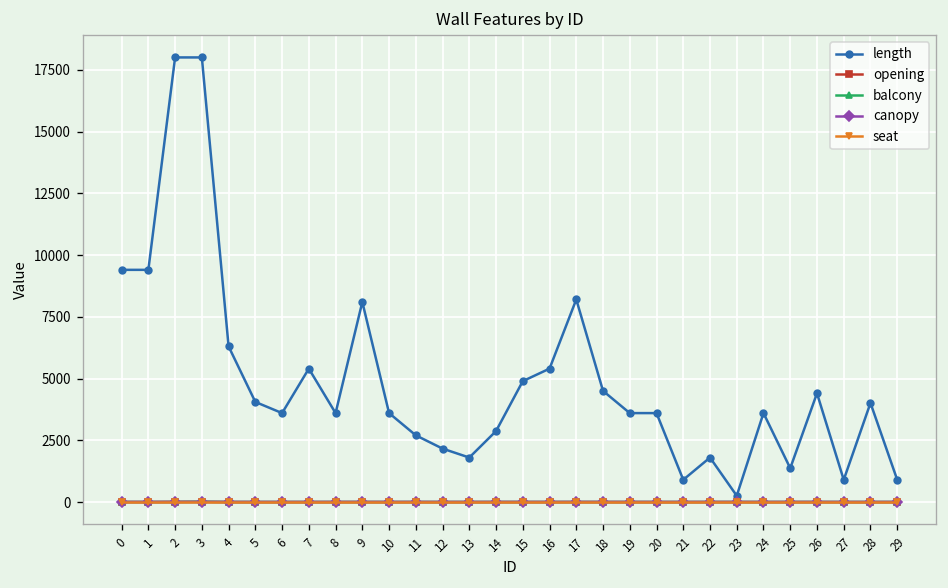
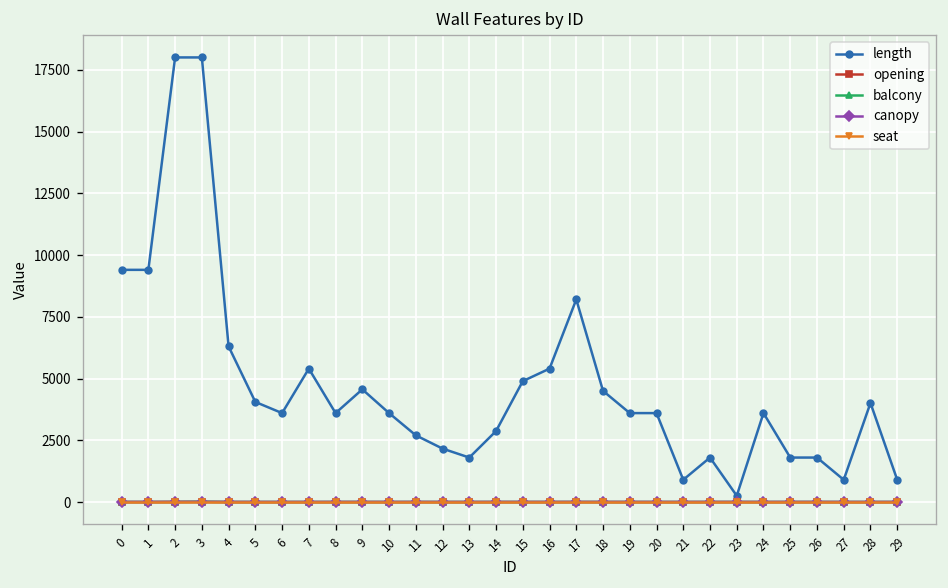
length, 9: 8100 -> 4600
length, 25: 1400 -> 1800
length, 26: 4400 -> 1800
